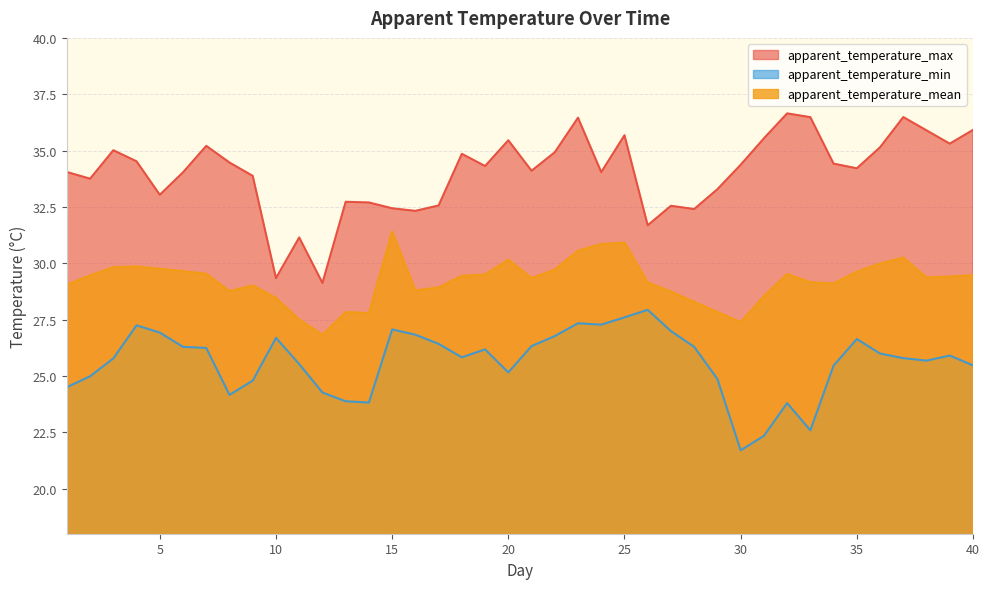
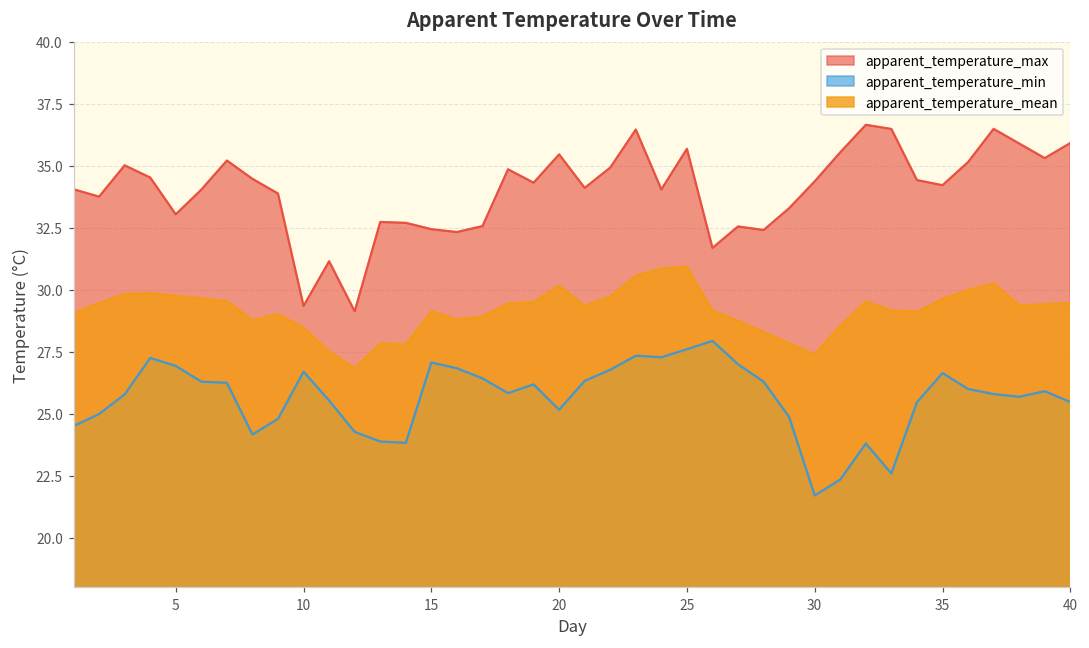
apparent_temperature_mean, 15: 31.4 -> 29.1
